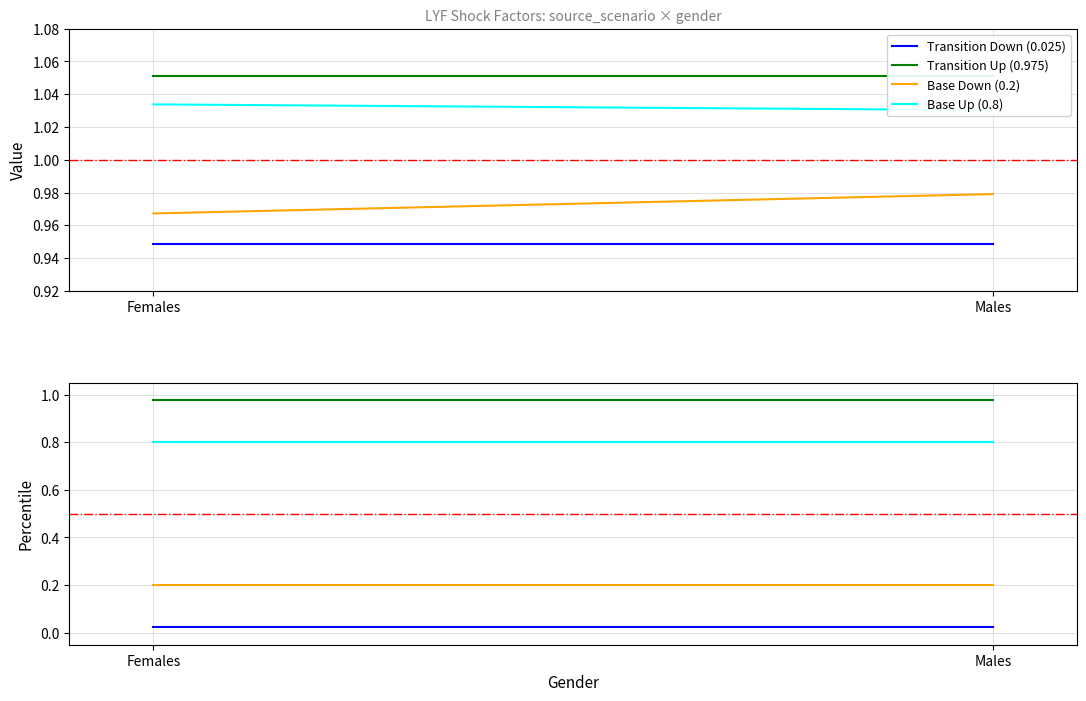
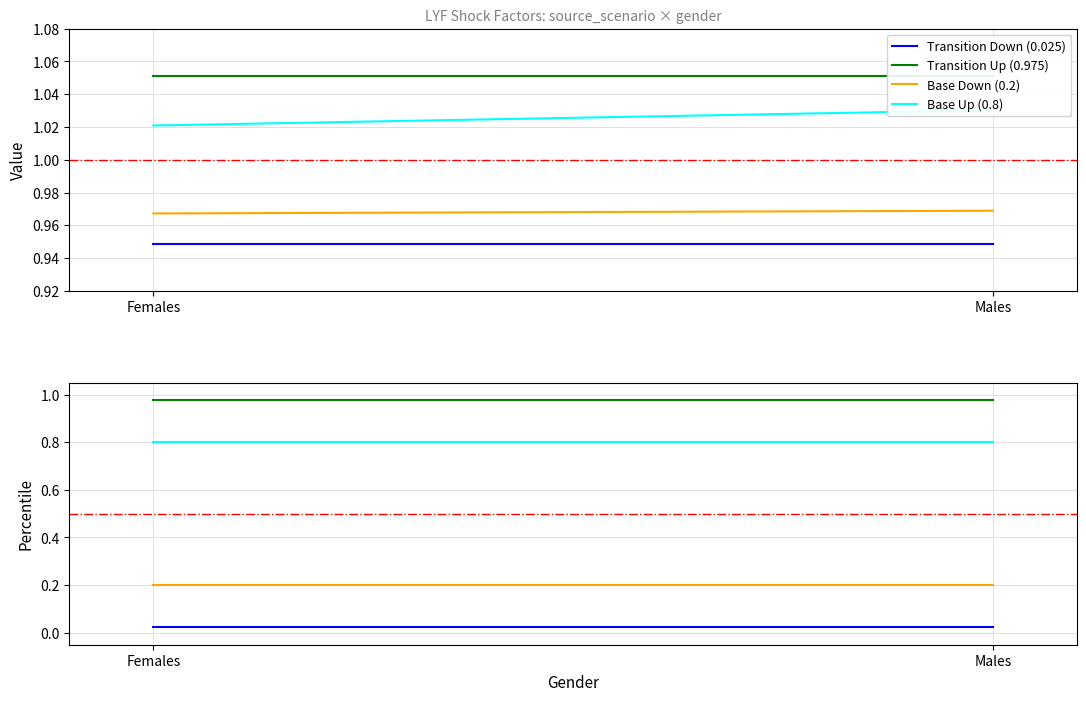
LYF Shock Factors: source_scenario × gender, Base Up (0.8), Females: 1.034 -> 1.021
LYF Shock Factors: source_scenario × gender, Base Down (0.2), Males: 0.979 -> 0.969
